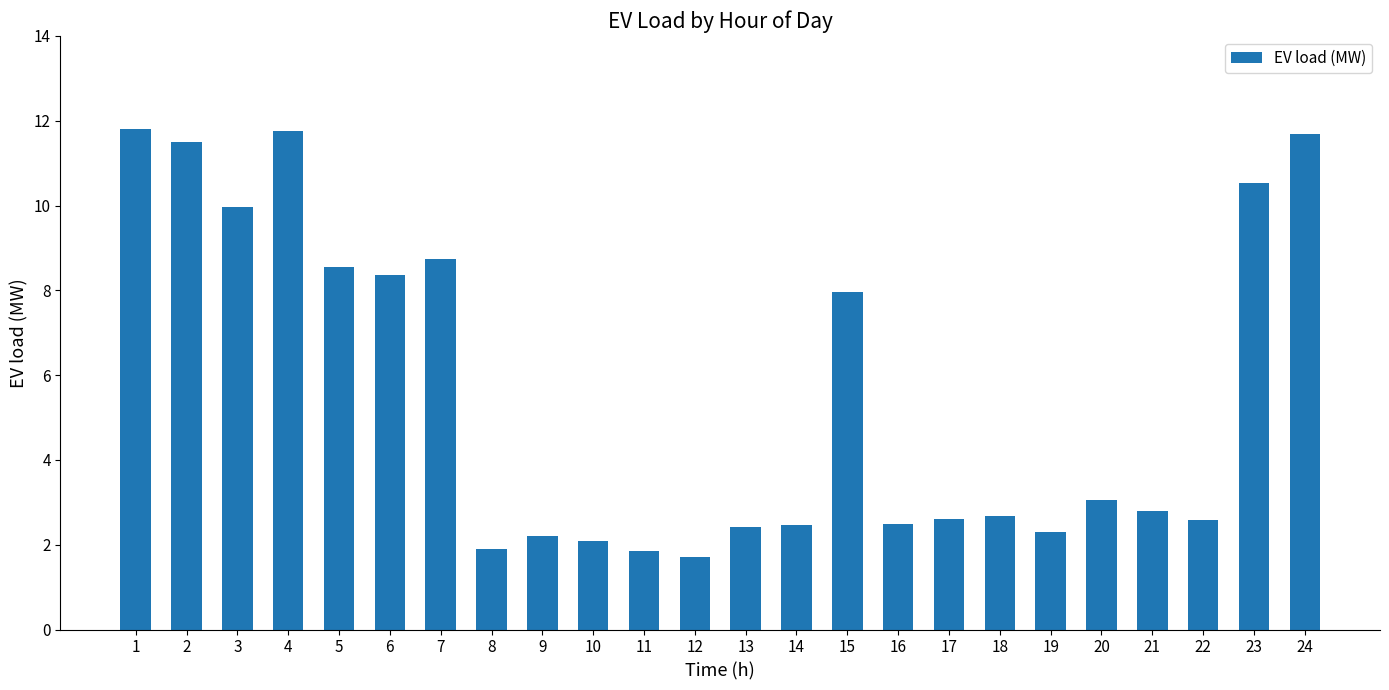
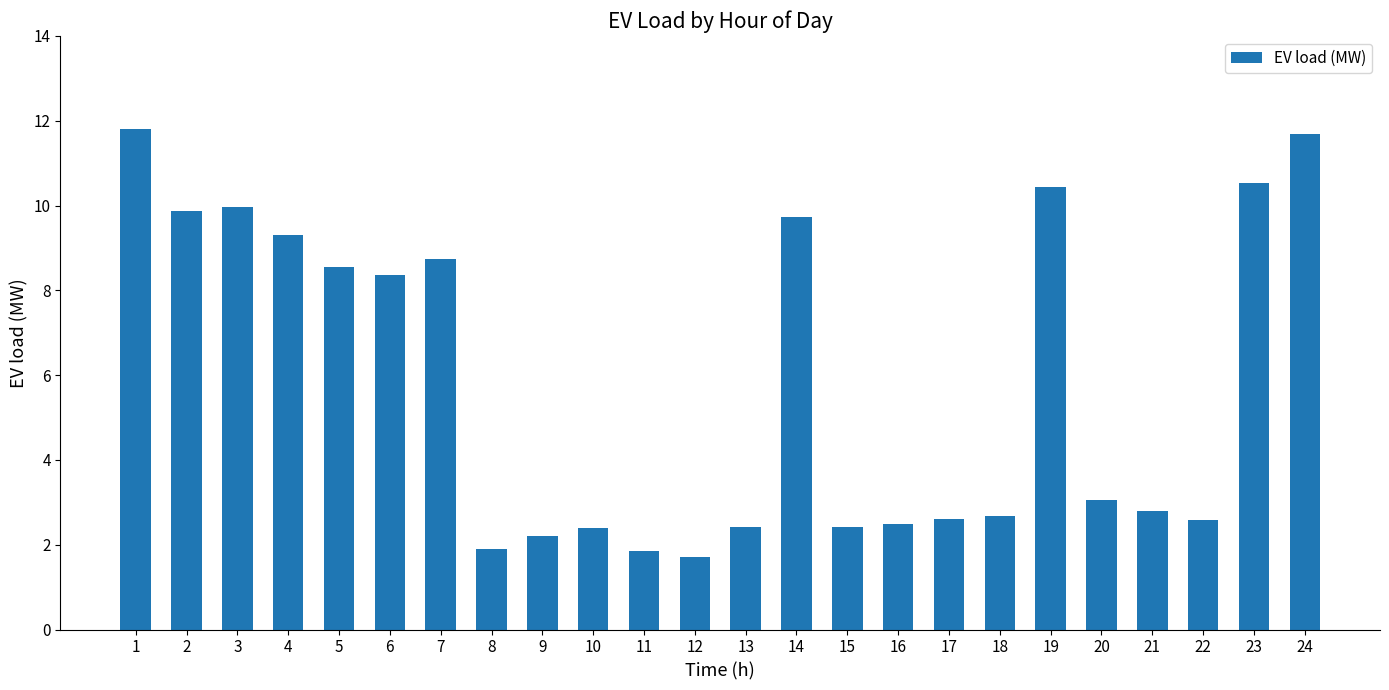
2: 11.5 -> 9.9
4: 11.8 -> 9.3
10: 2.1 -> 2.4
14: 2.5 -> 9.7
15: 8.0 -> 2.4
19: 2.3 -> 10.4
